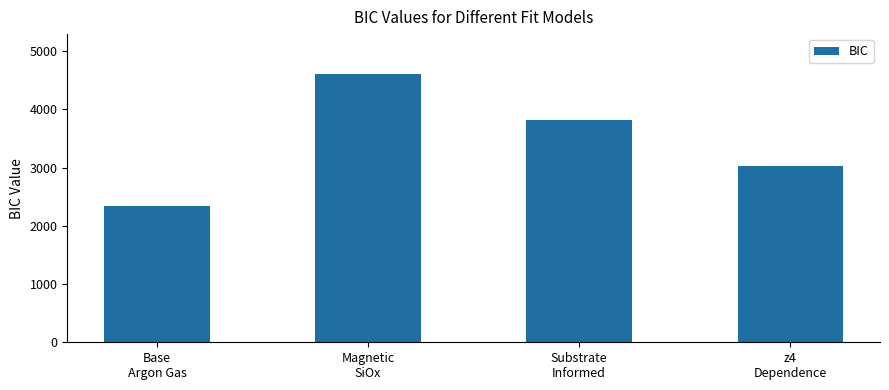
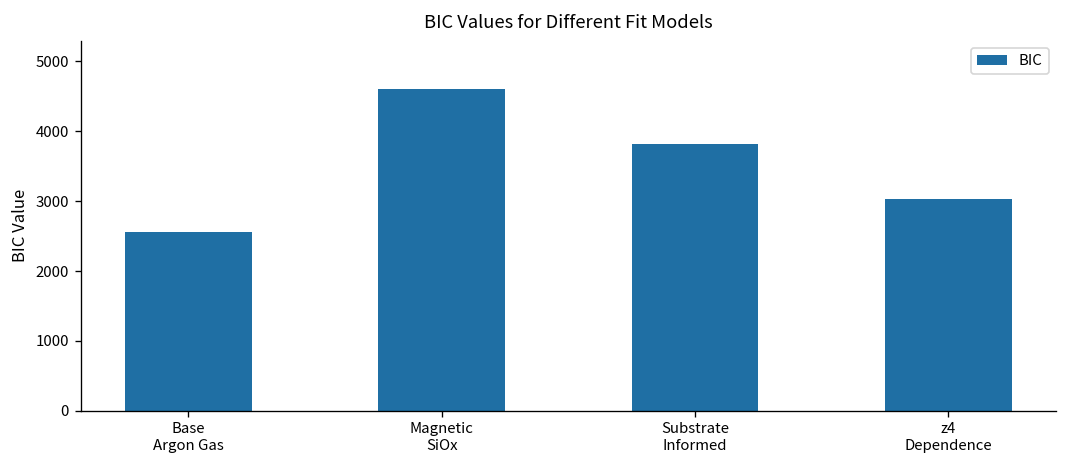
Base Argon Gas: 2300 -> 2600
